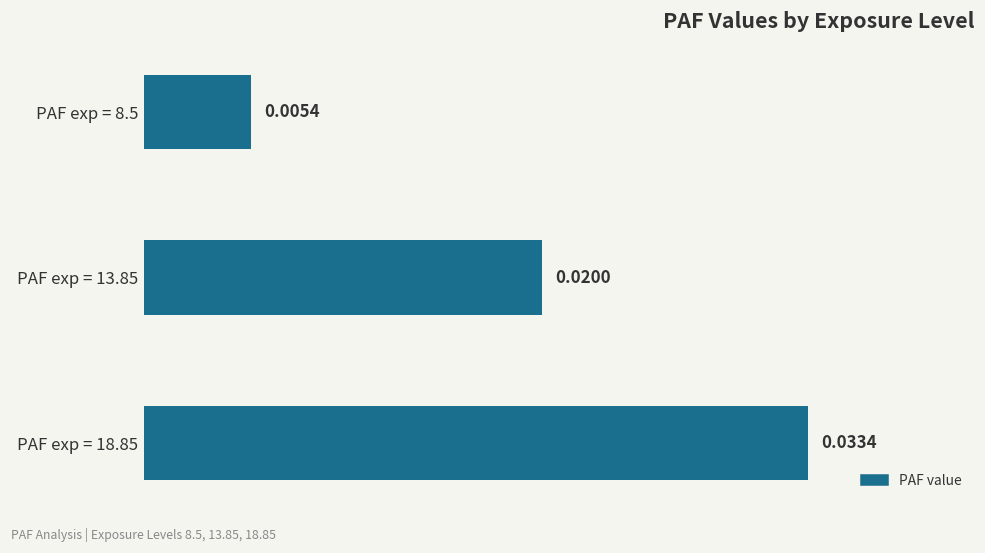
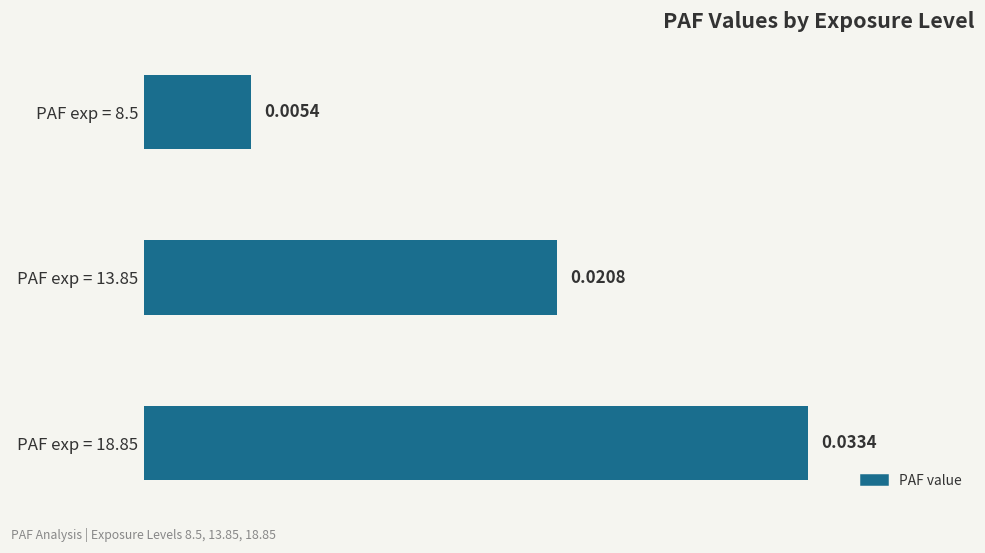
PAF exp = 13.85: 0.0200 -> 0.0208
